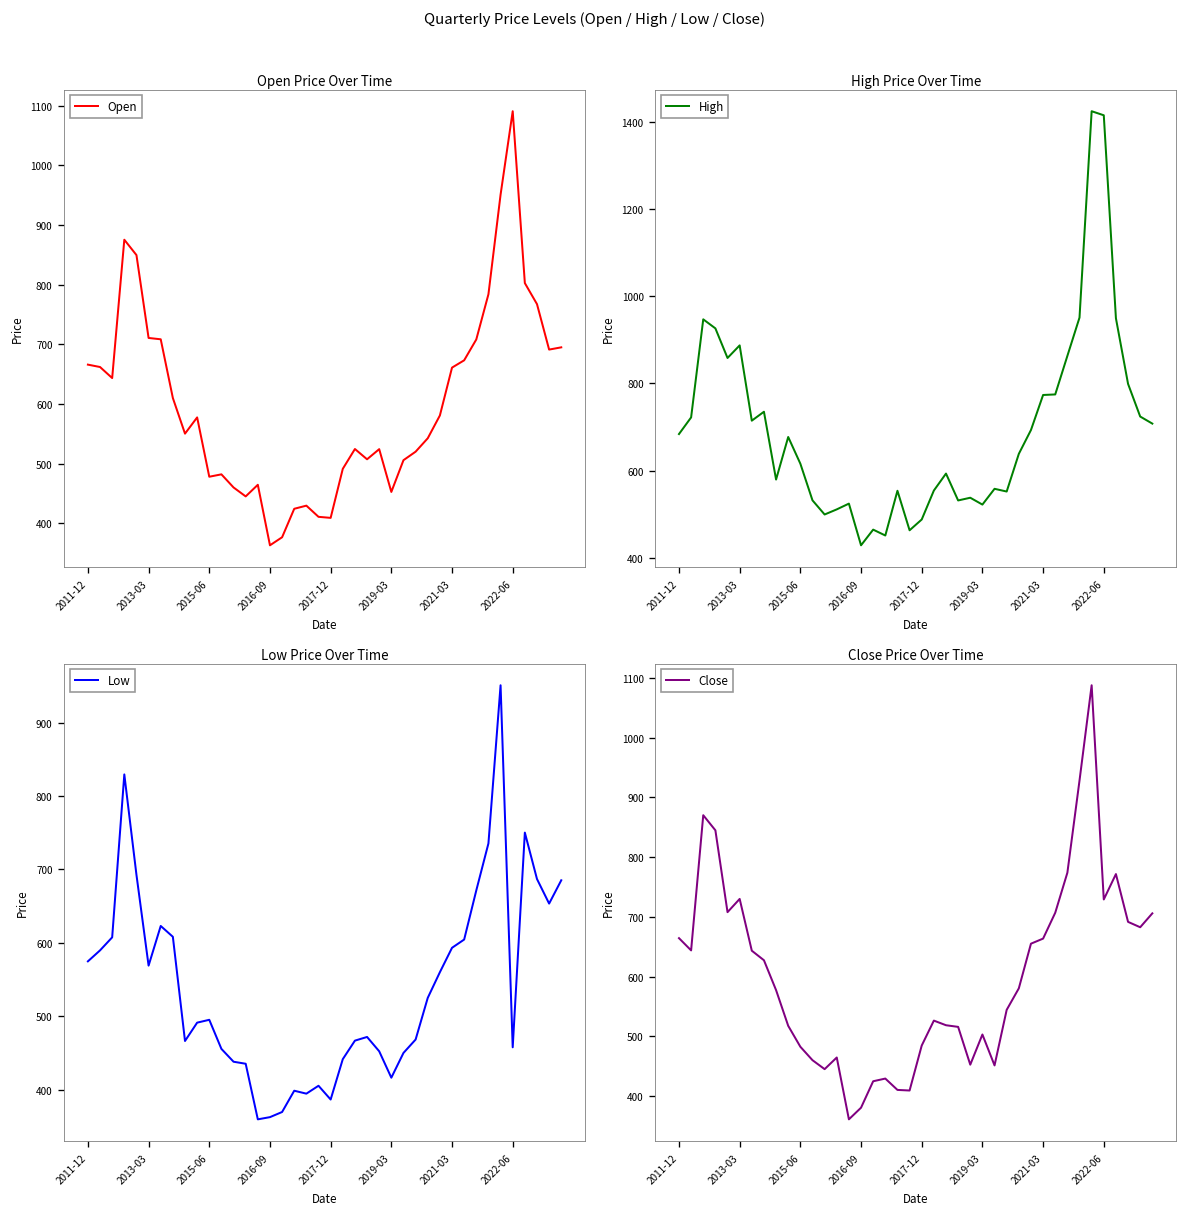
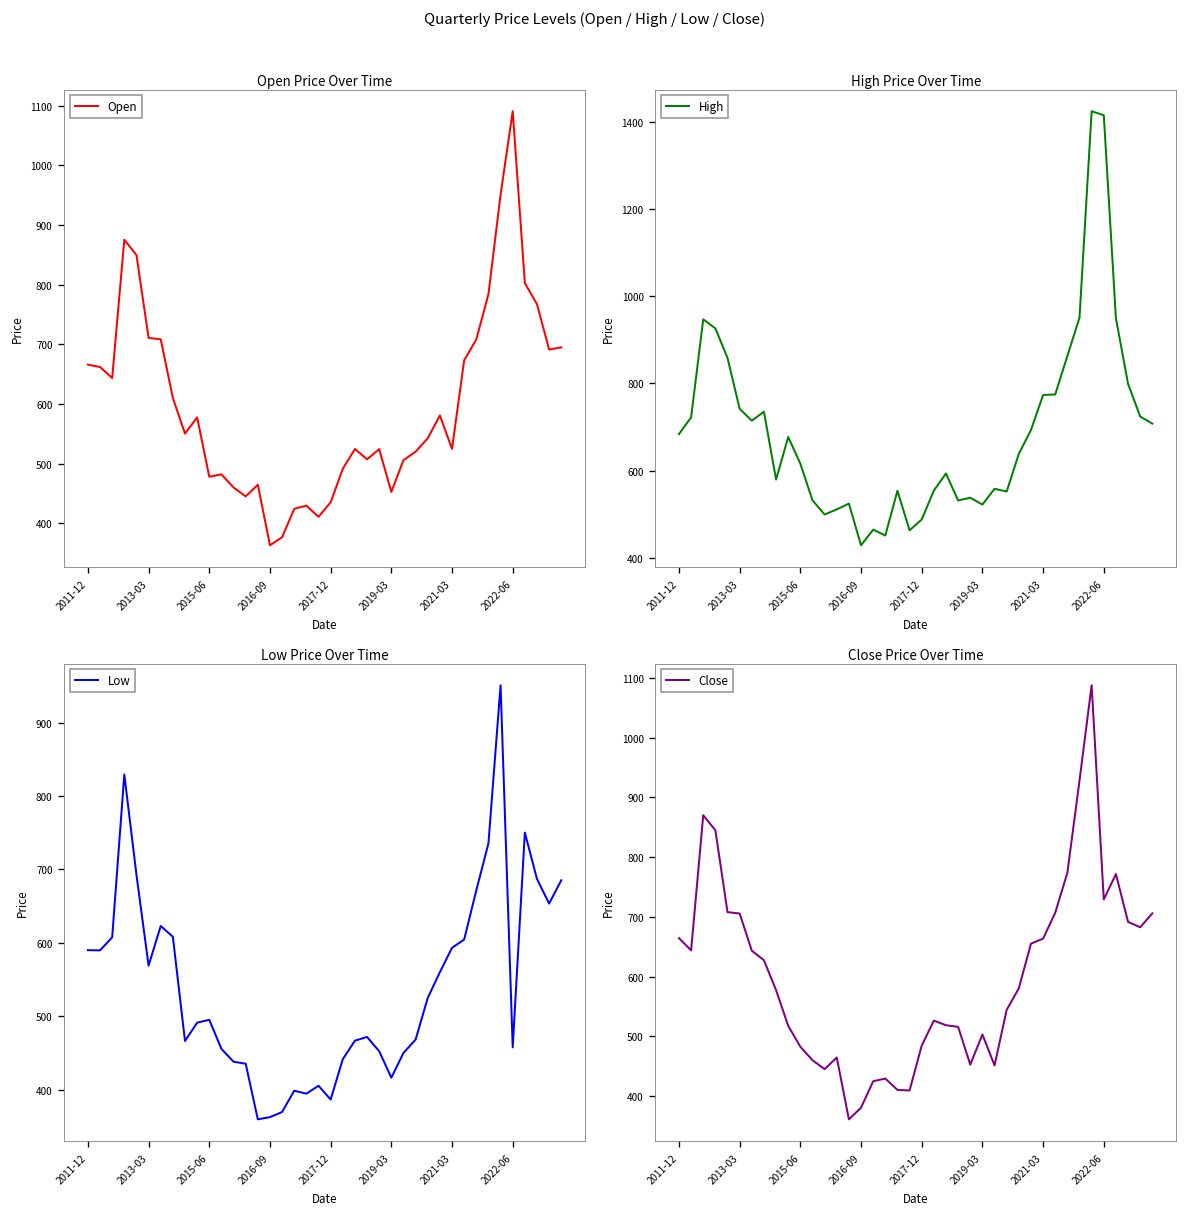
Open Price Over Time, 2017-12: 410 -> 440
Open Price Over Time, 2021-03: 660 -> 520
High Price Over Time, 2013-03: 890 -> 740
Low Price Over Time, 2011-12: 570 -> 590
Close Price Over Time, 2013-03: 730 -> 710
